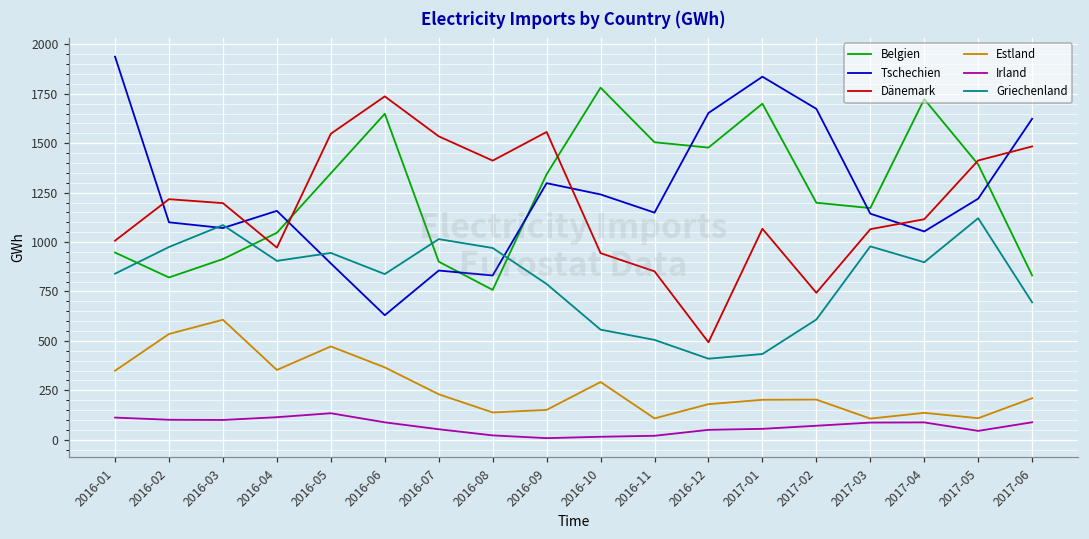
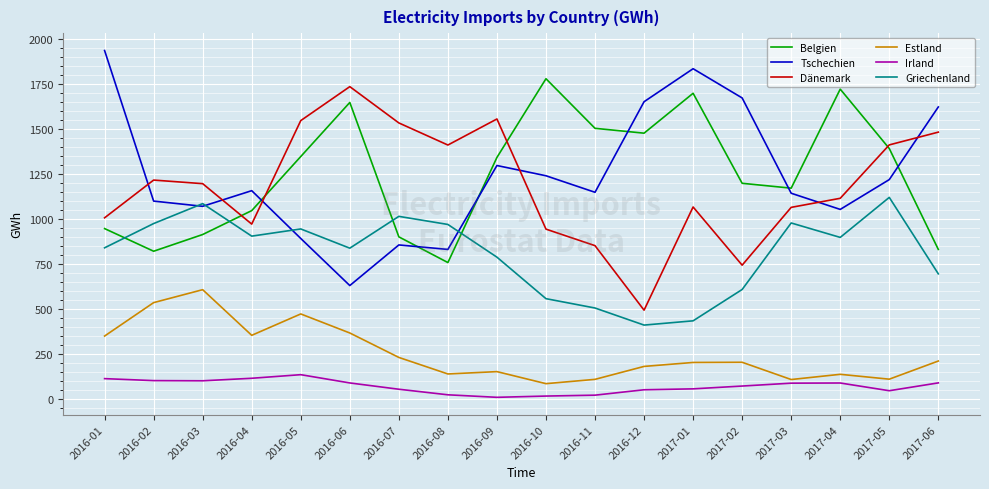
Estland, 2016-10: 290 -> 80
